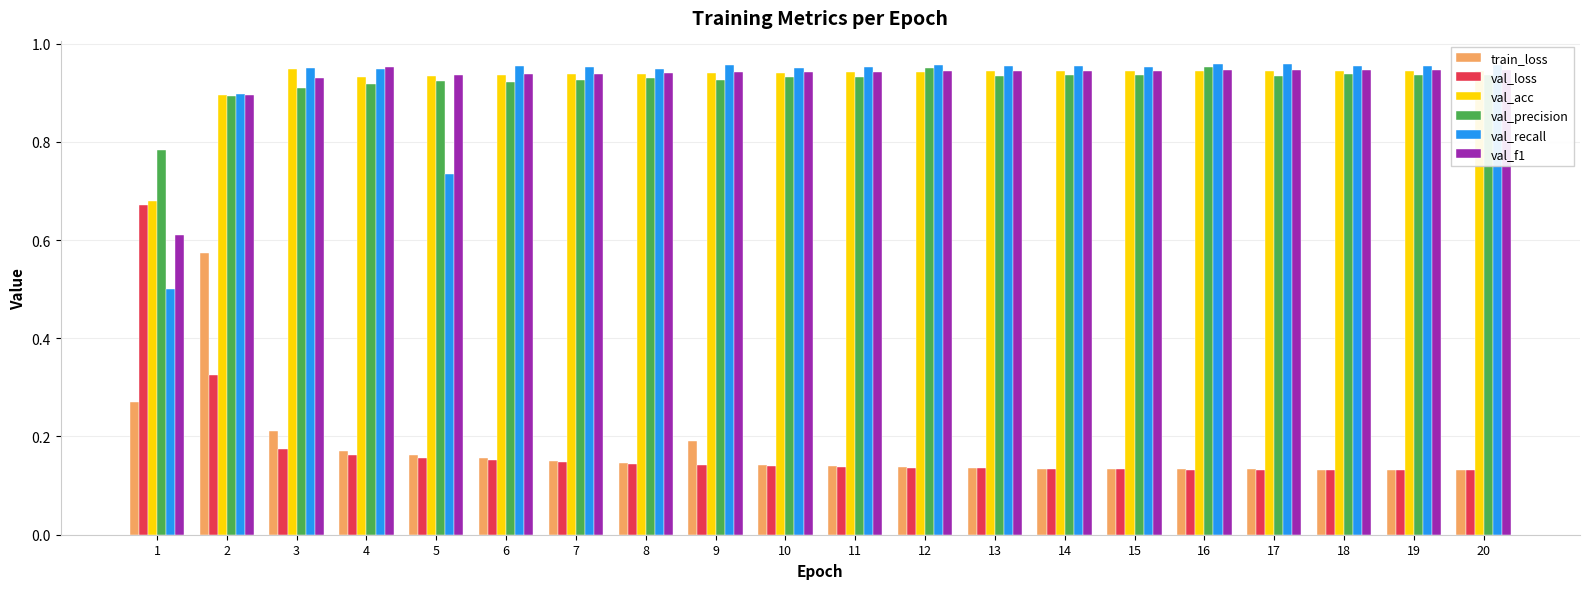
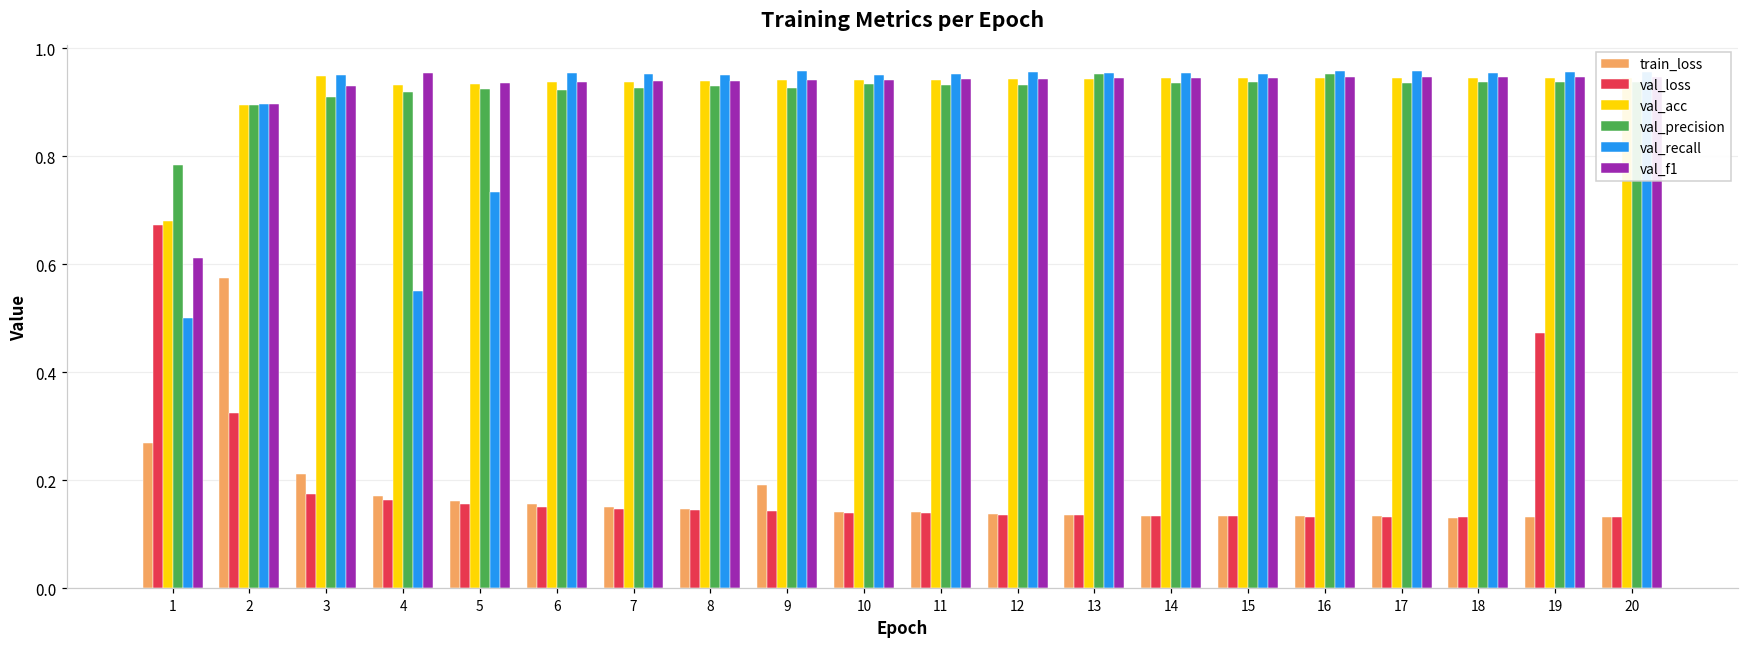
val_recall, 4: 0.95 -> 0.55
val_precision, 12: 0.95 -> 0.93
val_precision, 13: 0.93 -> 0.95
val_loss, 19: 0.13 -> 0.47
